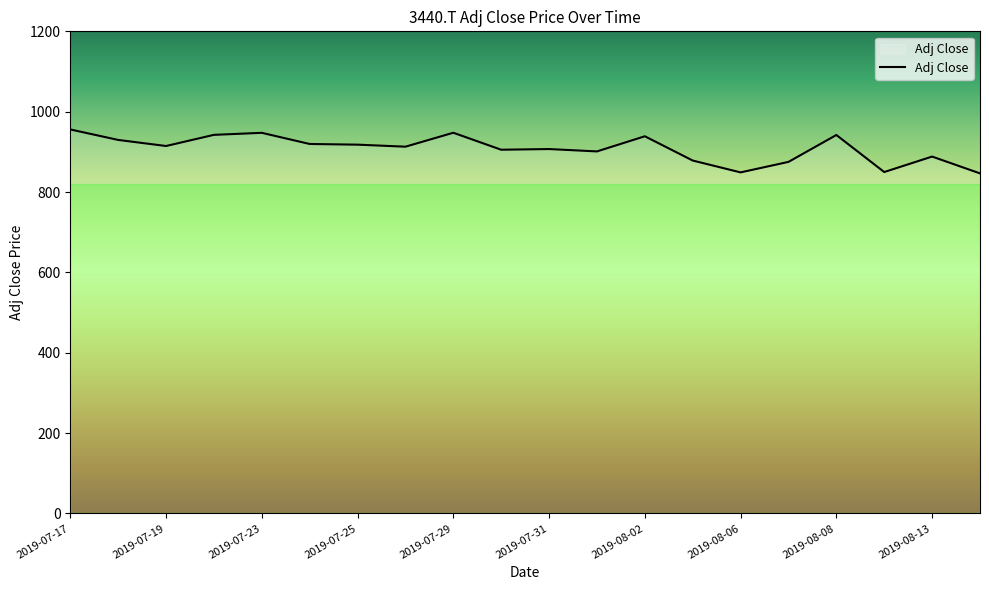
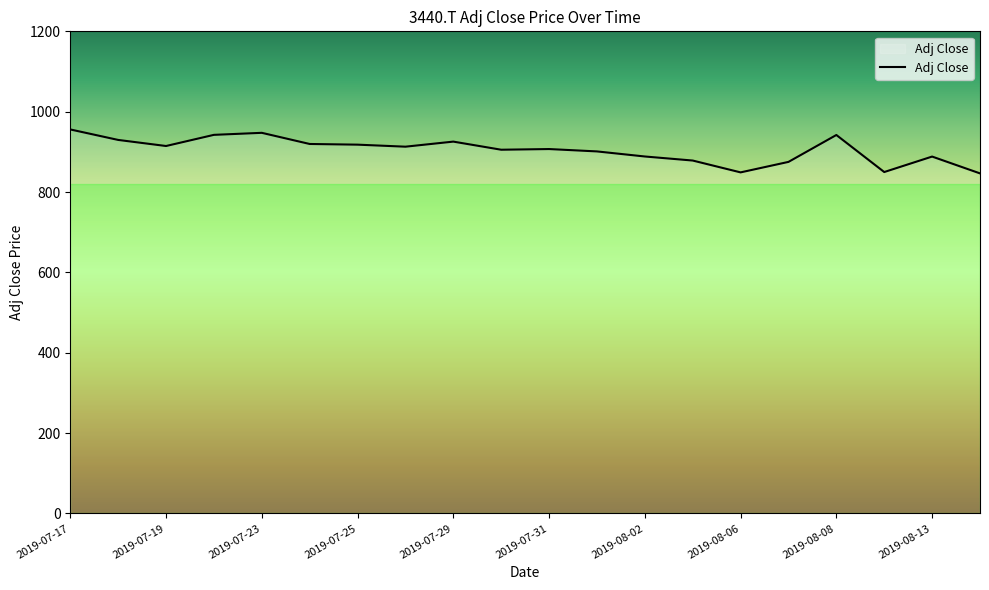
2019-07-29: 950 -> 930
2019-08-02: 940 -> 890
